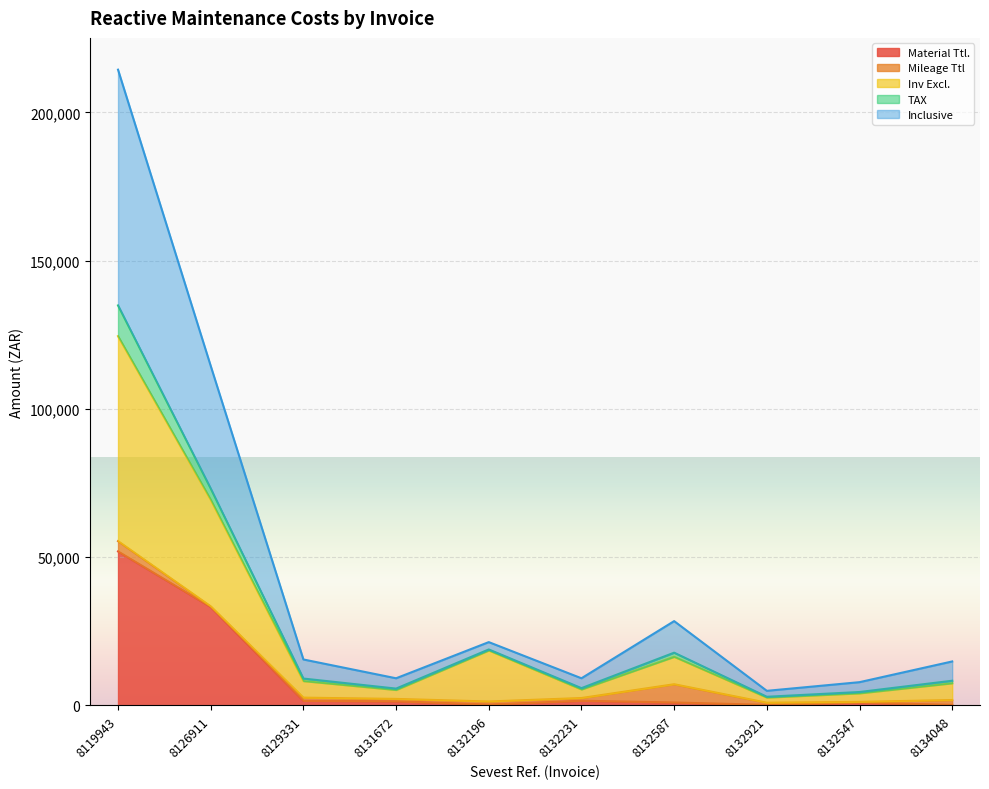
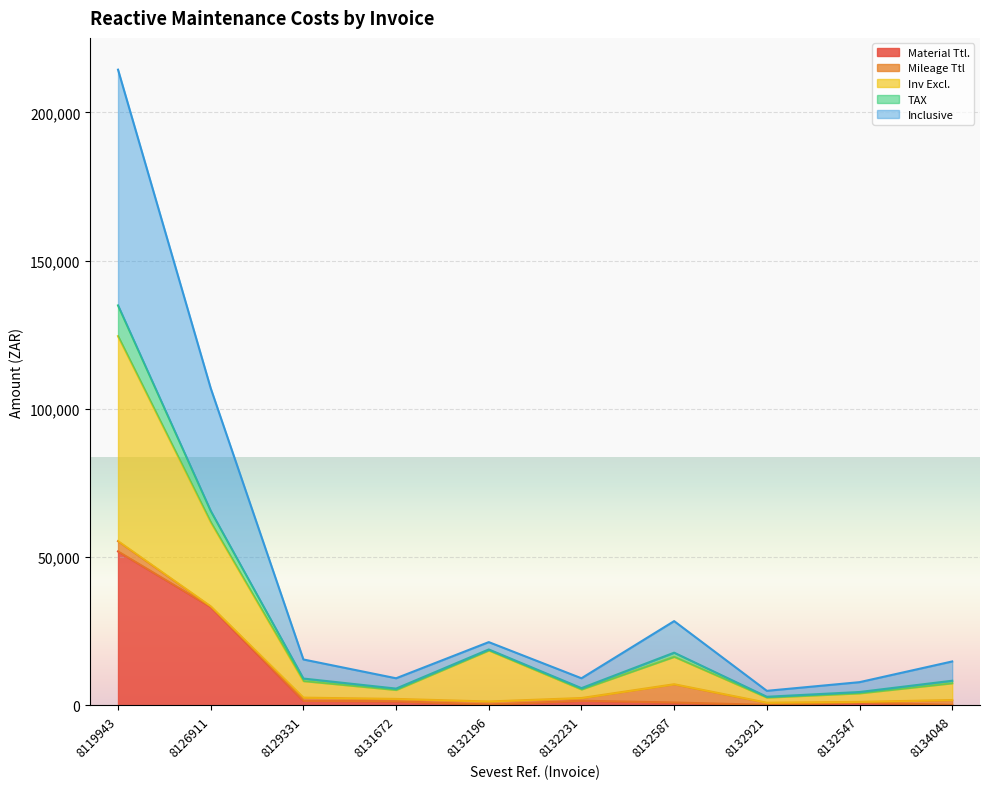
Inv Excl., 8126911: 36,000 -> 28,000
